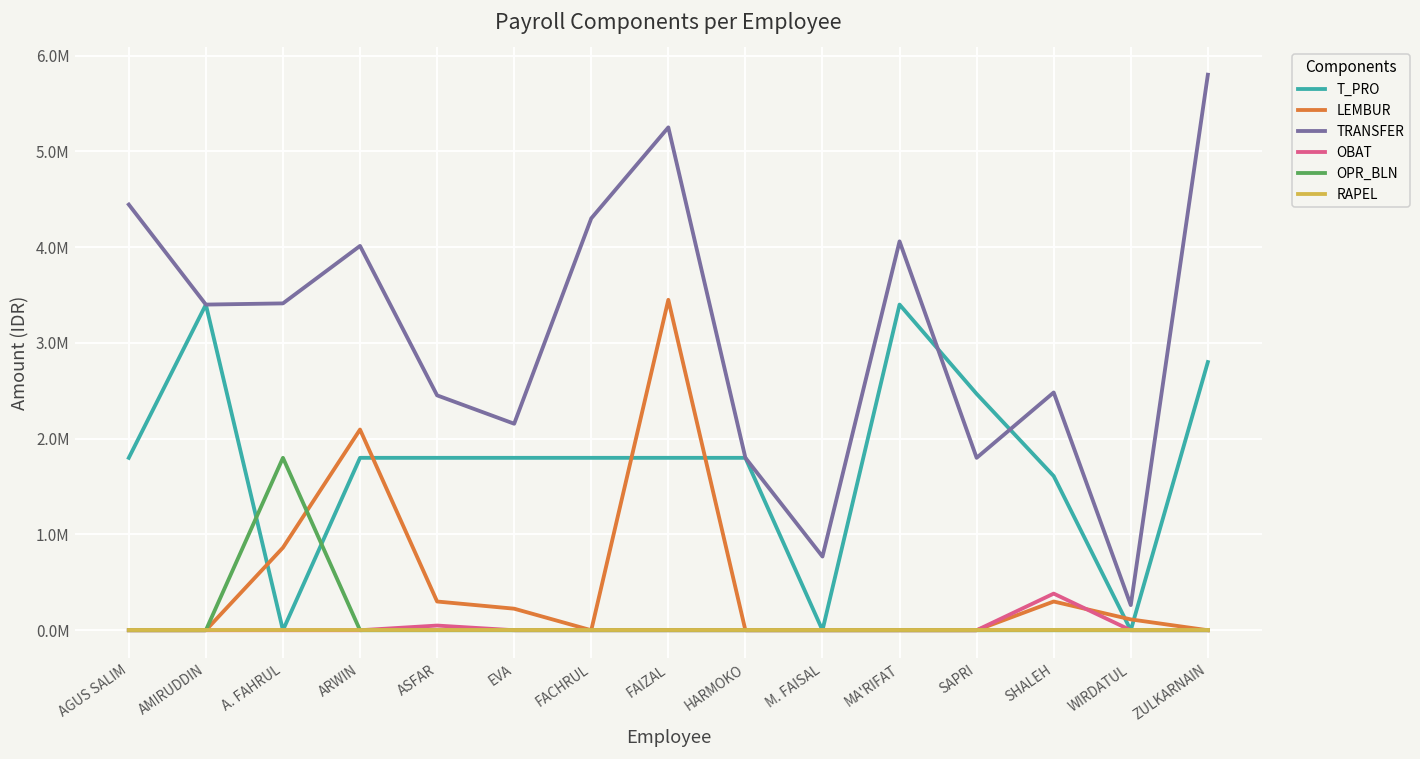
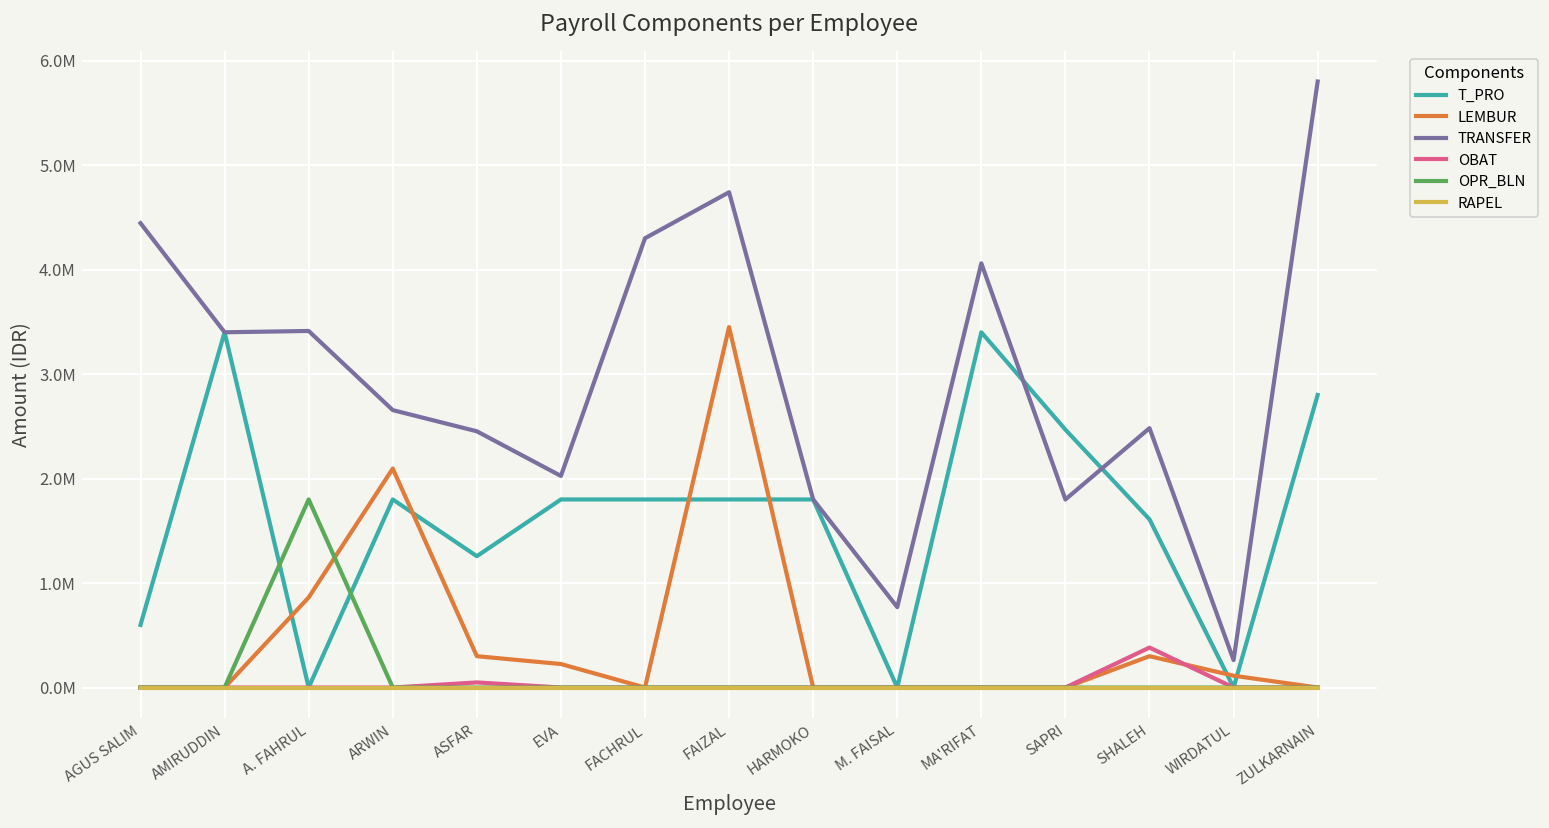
T_PRO, AGUS SALIM: 1800000 -> 600000
TRANSFER, ARWIN: 4000000 -> 2700000
T_PRO, ASFAR: 1800000 -> 1300000
TRANSFER, EVA: 2200000 -> 2000000
TRANSFER, FAIZAL: 5300000 -> 4700000
